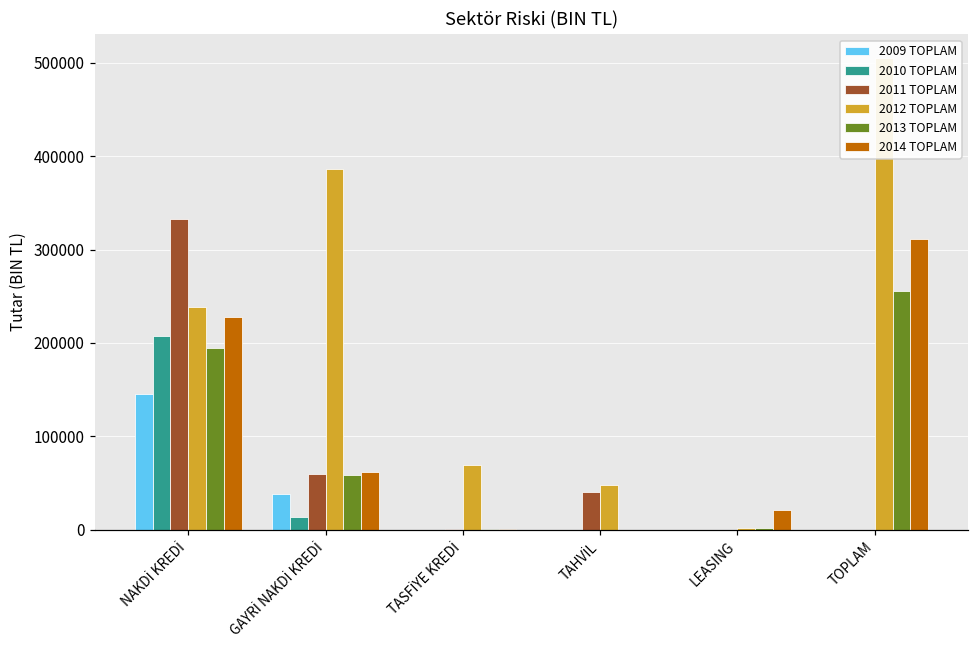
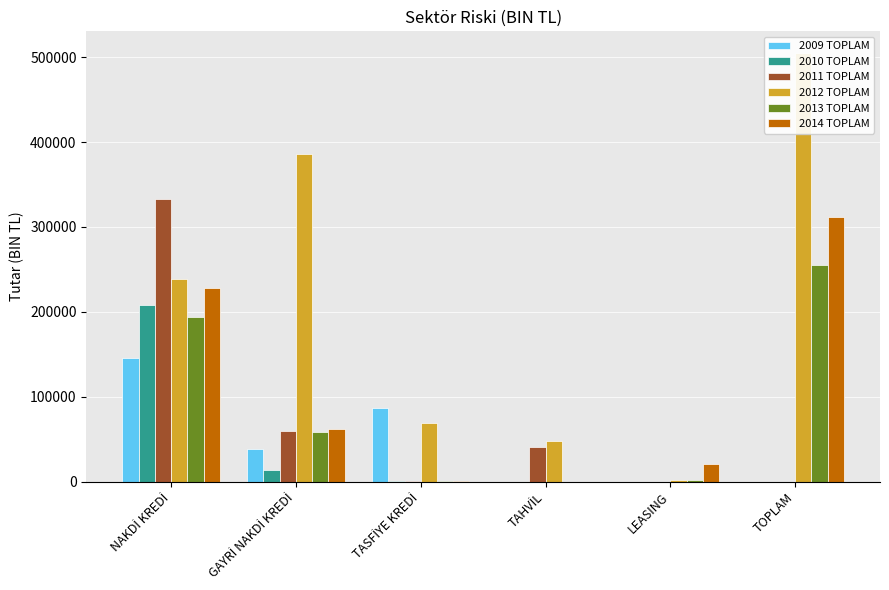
2009 TOPLAM, TASFİYE KREDİ: 0 -> 90000
